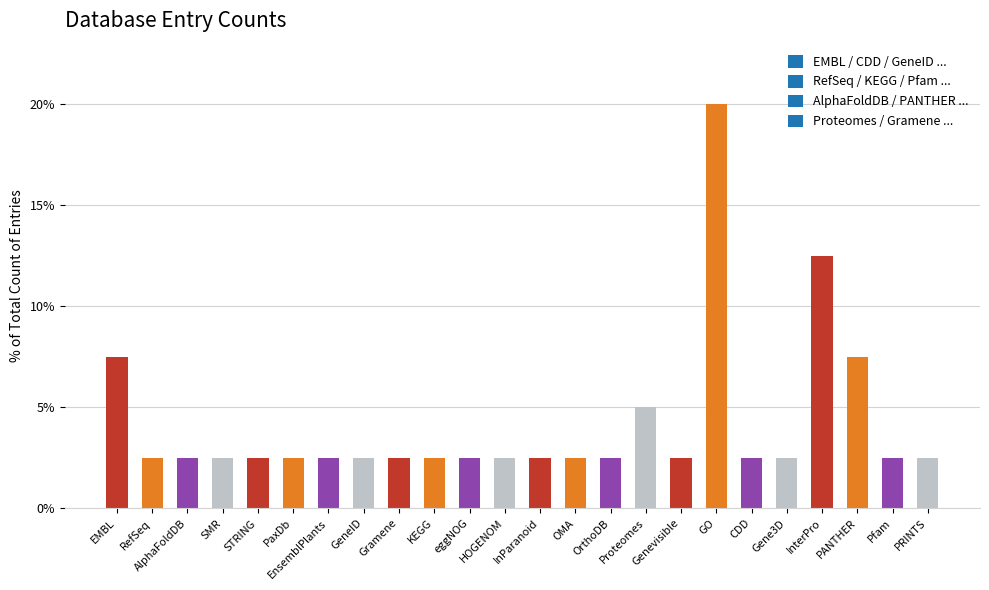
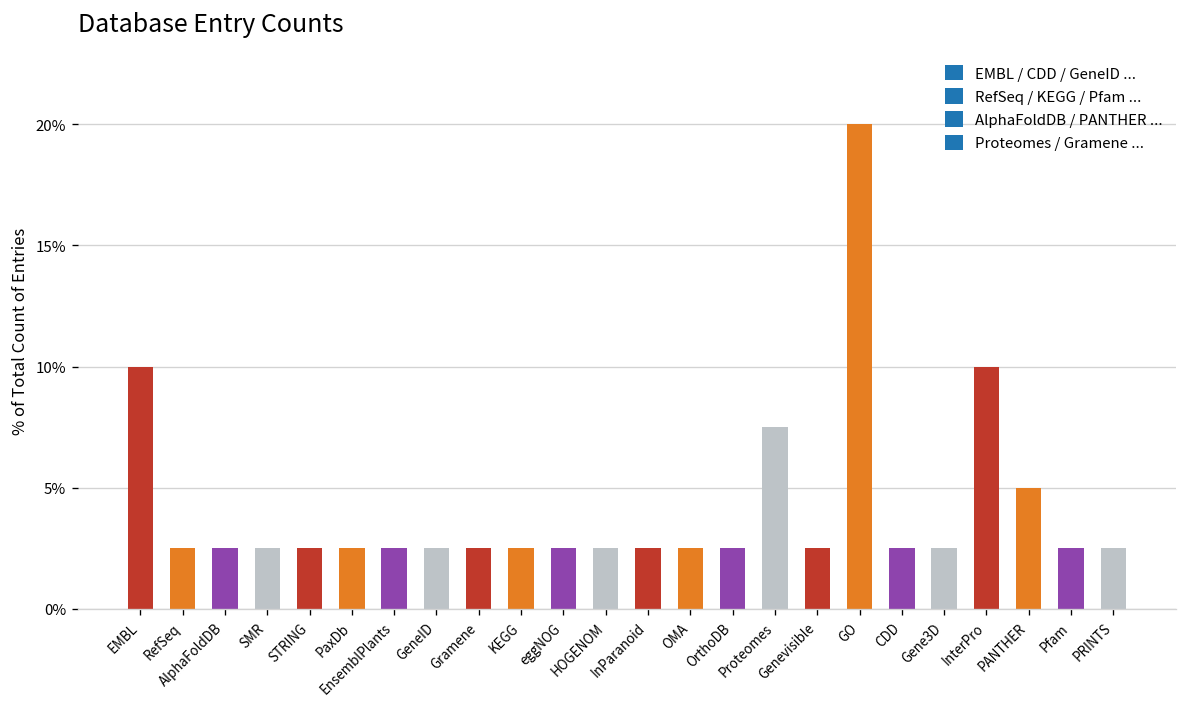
EMBL: 7.5% -> 10.0%
Proteomes: 5.0% -> 7.5%
InterPro: 12.5% -> 10.0%
PANTHER: 7.5% -> 5.0%
